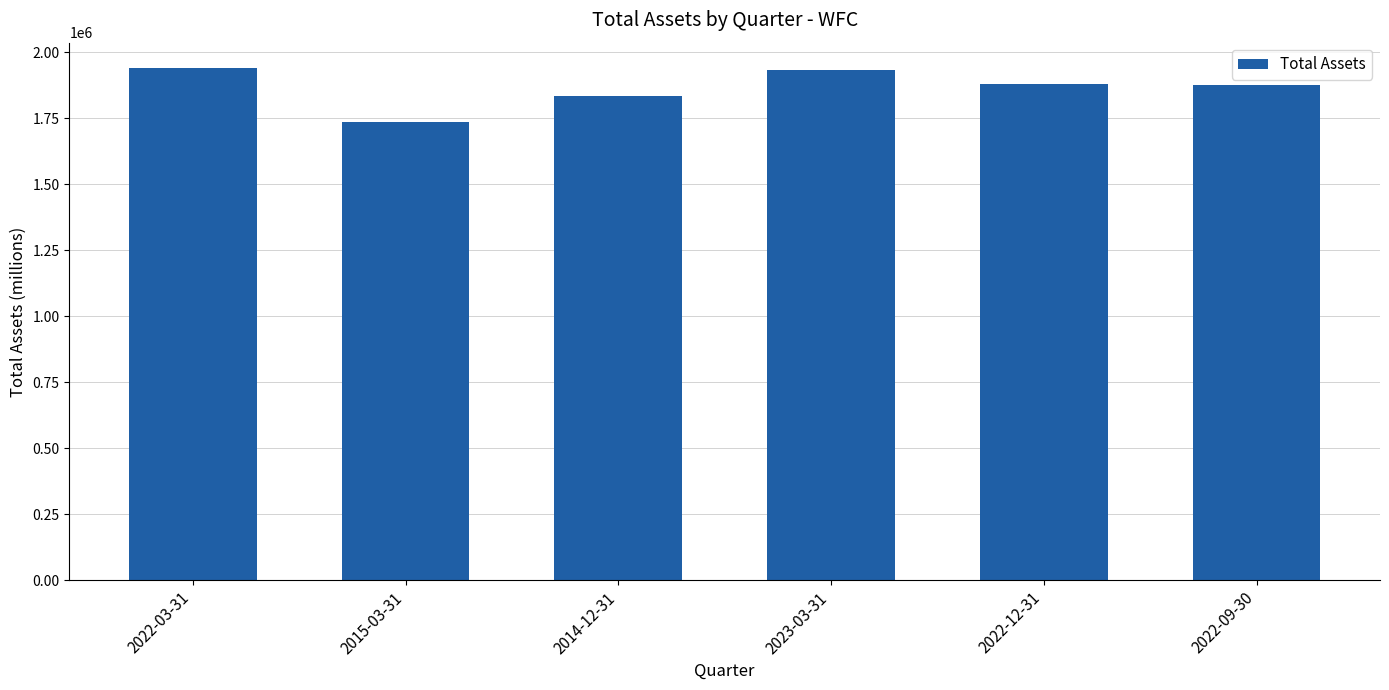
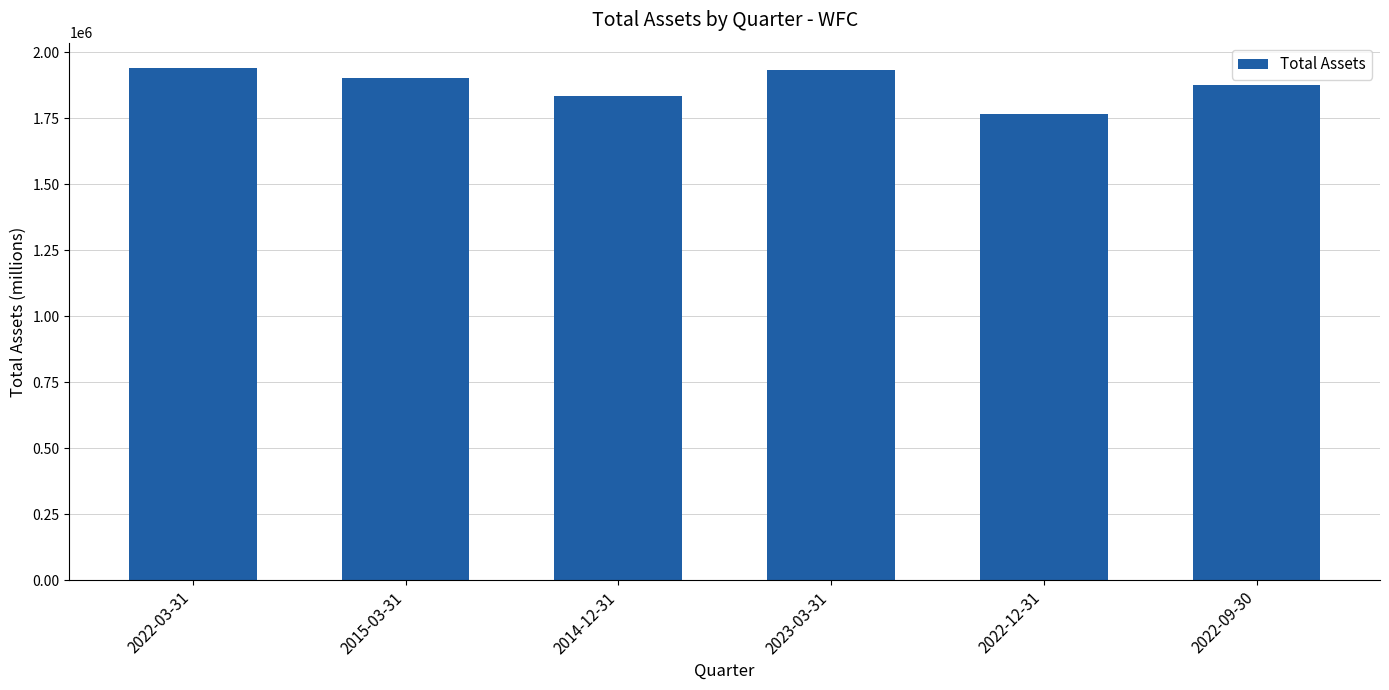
2015-03-31: 1740000 -> 1900000
2022-12-31: 1880000 -> 1770000
